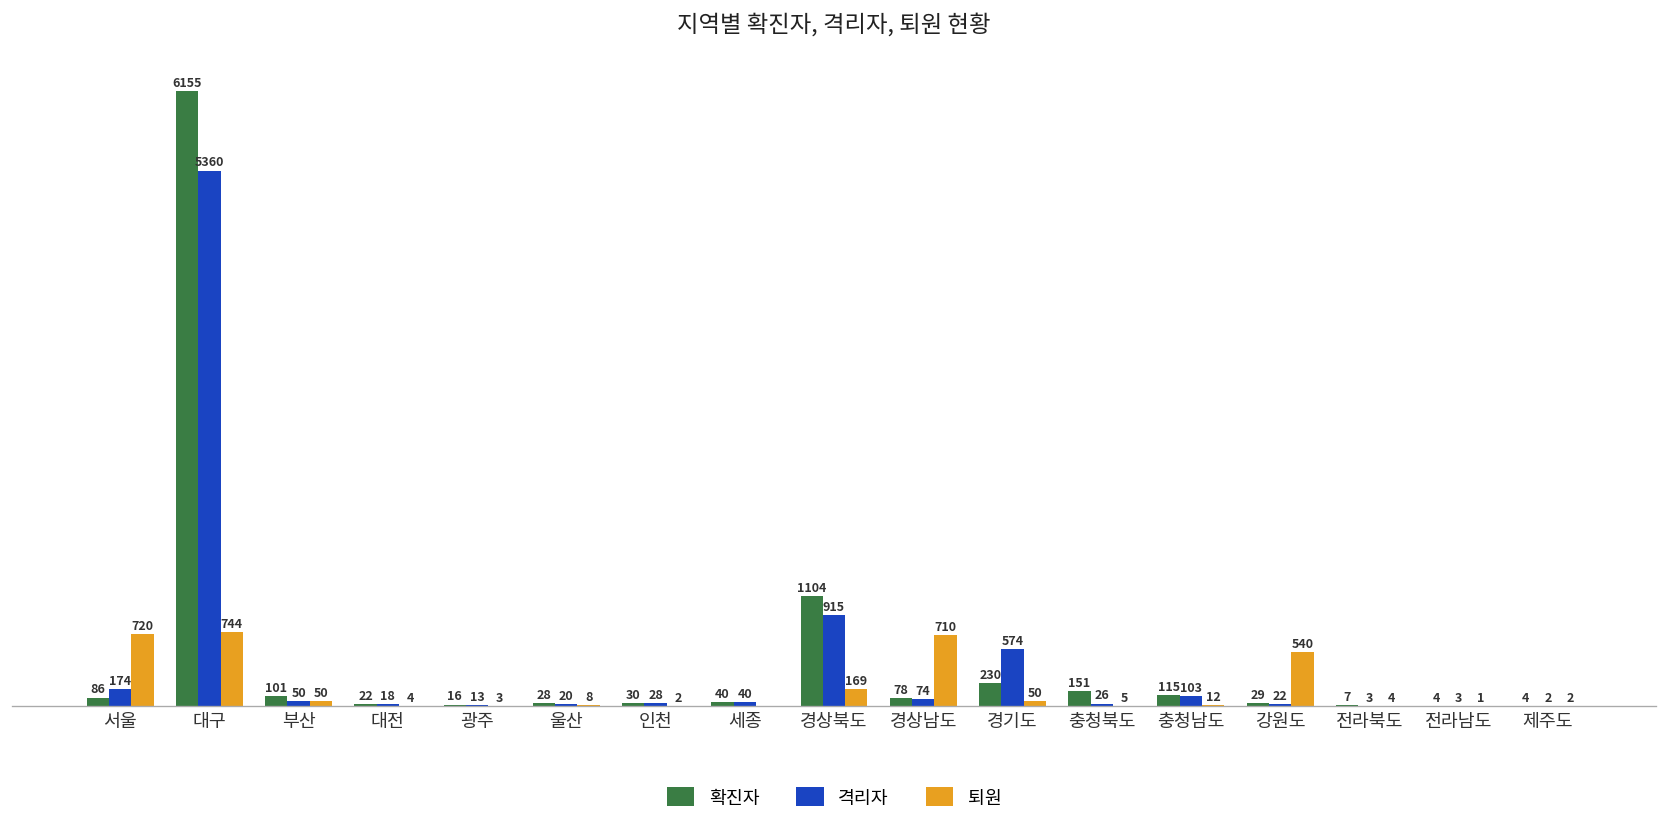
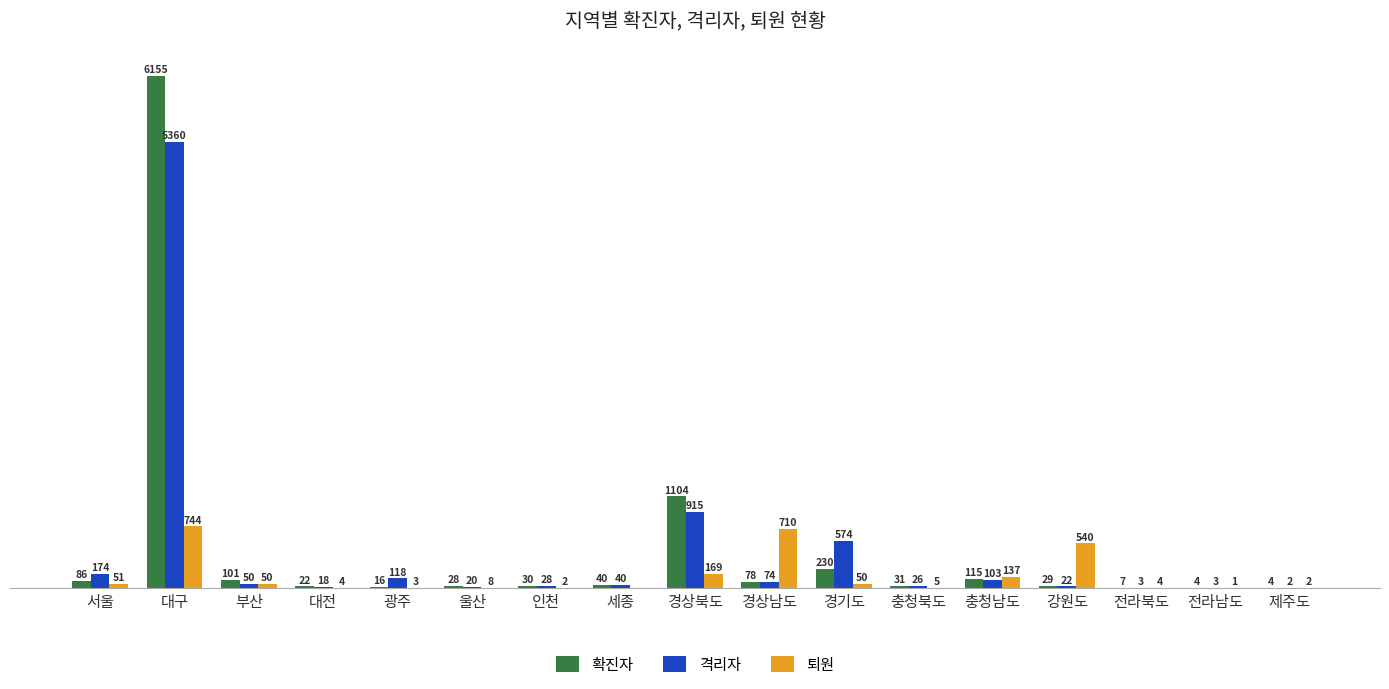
퇴원, 서울: 720 -> 51
격리자, 광주: 13 -> 118
확진자, 충청북도: 151 -> 31
퇴원, 충청남도: 12 -> 137
